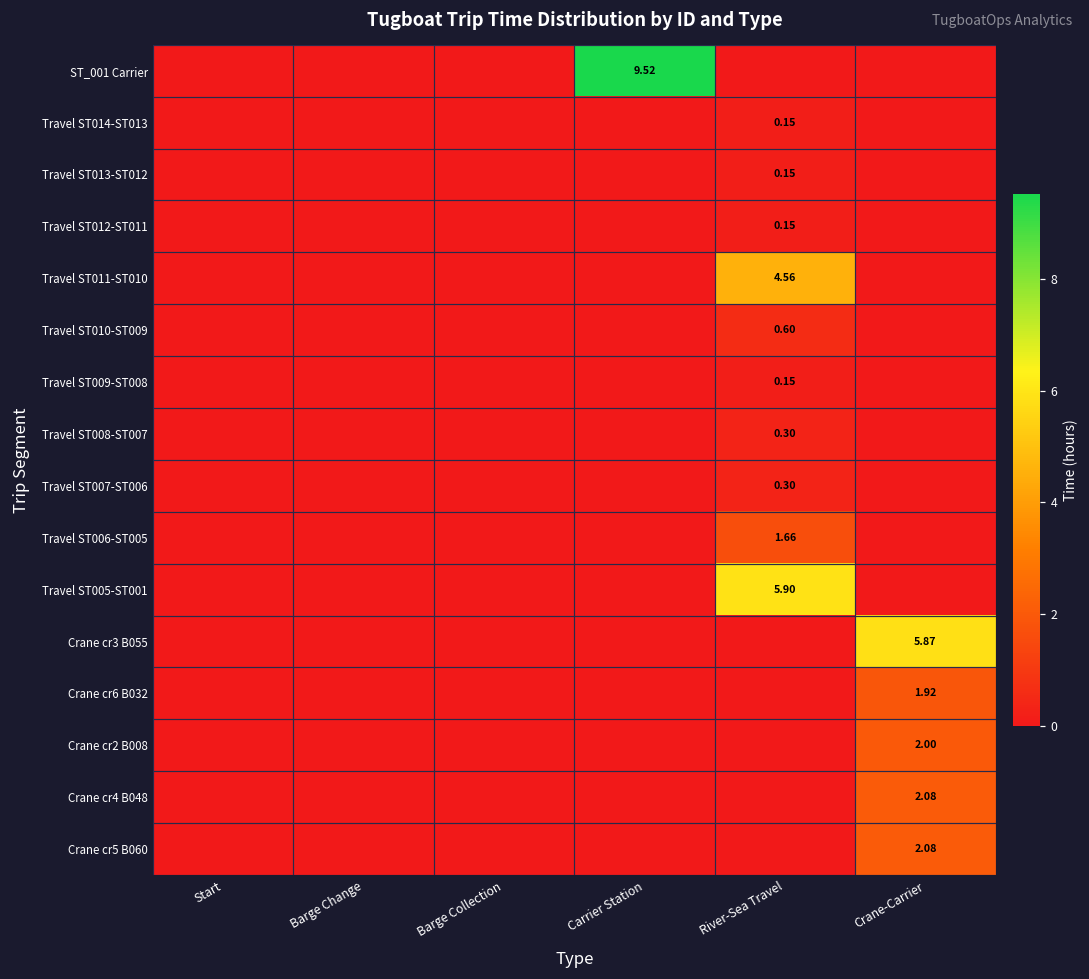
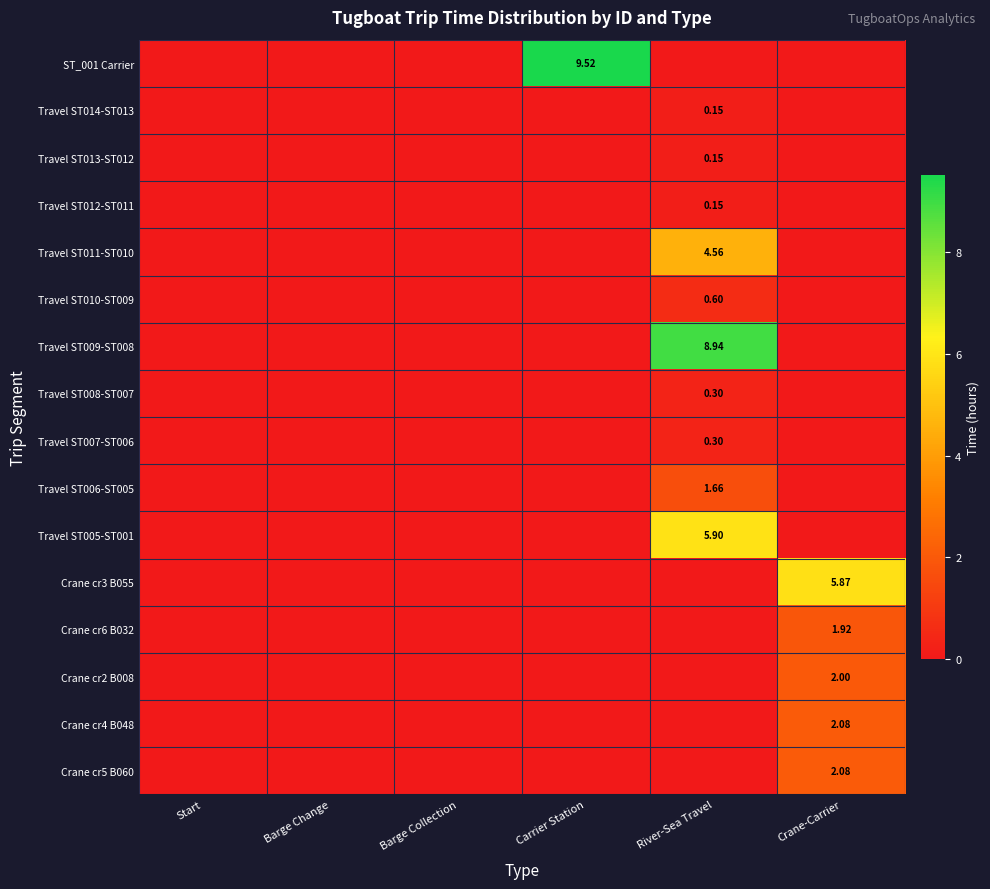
Travel ST009-ST008, River-Sea Travel: 0.15 -> 8.94
